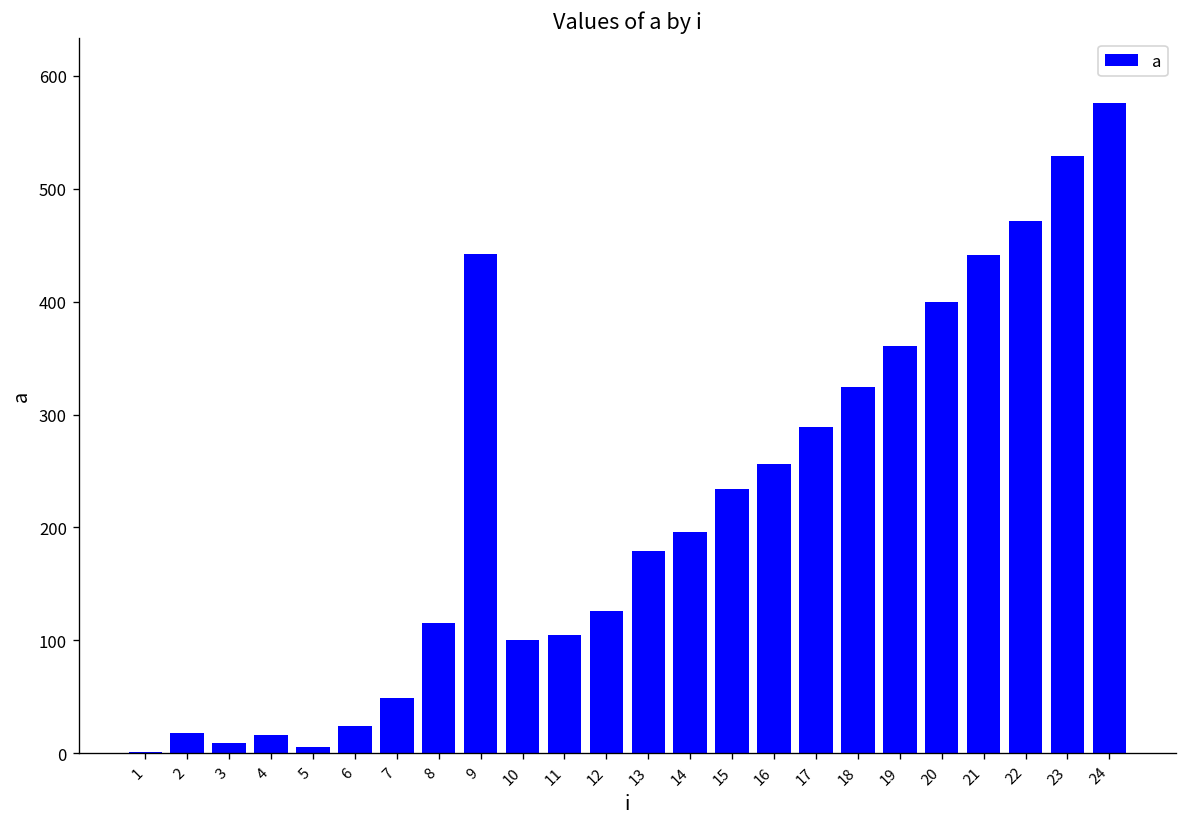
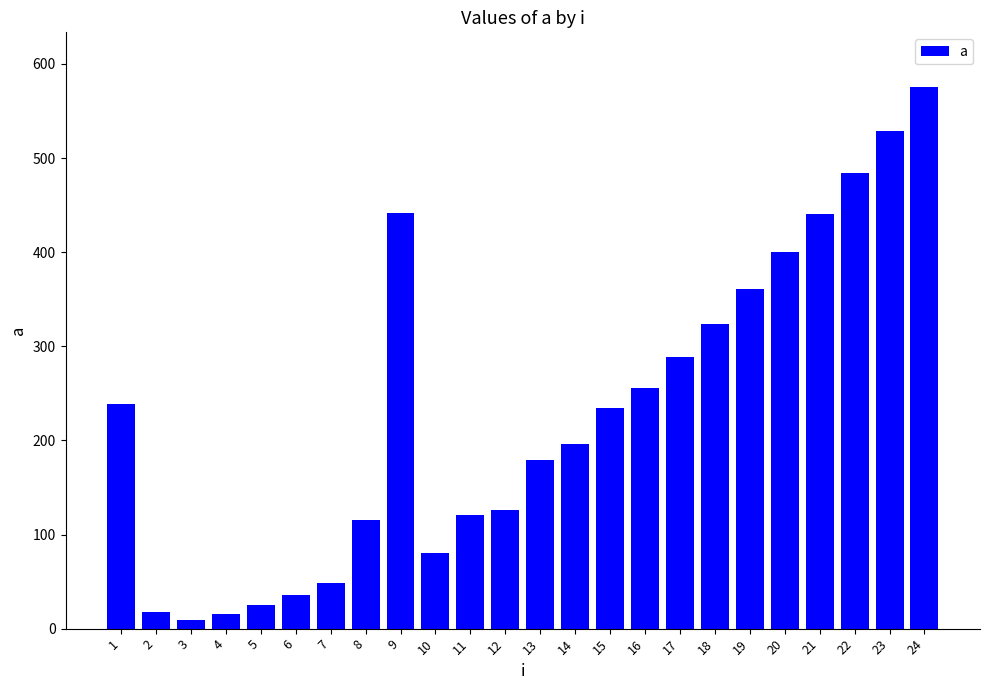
1: 0 -> 240
5: 10 -> 30
6: 20 -> 40
10: 100 -> 80
11: 110 -> 120
22: 470 -> 480
